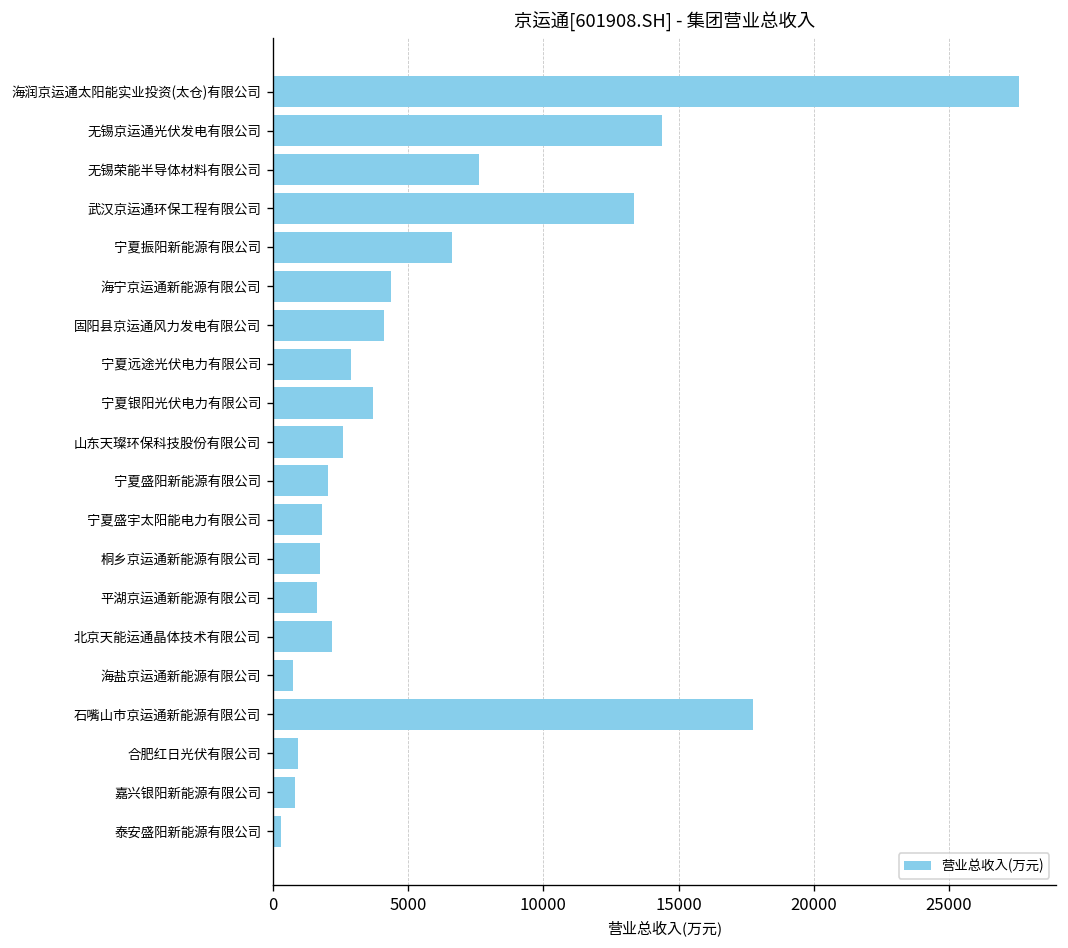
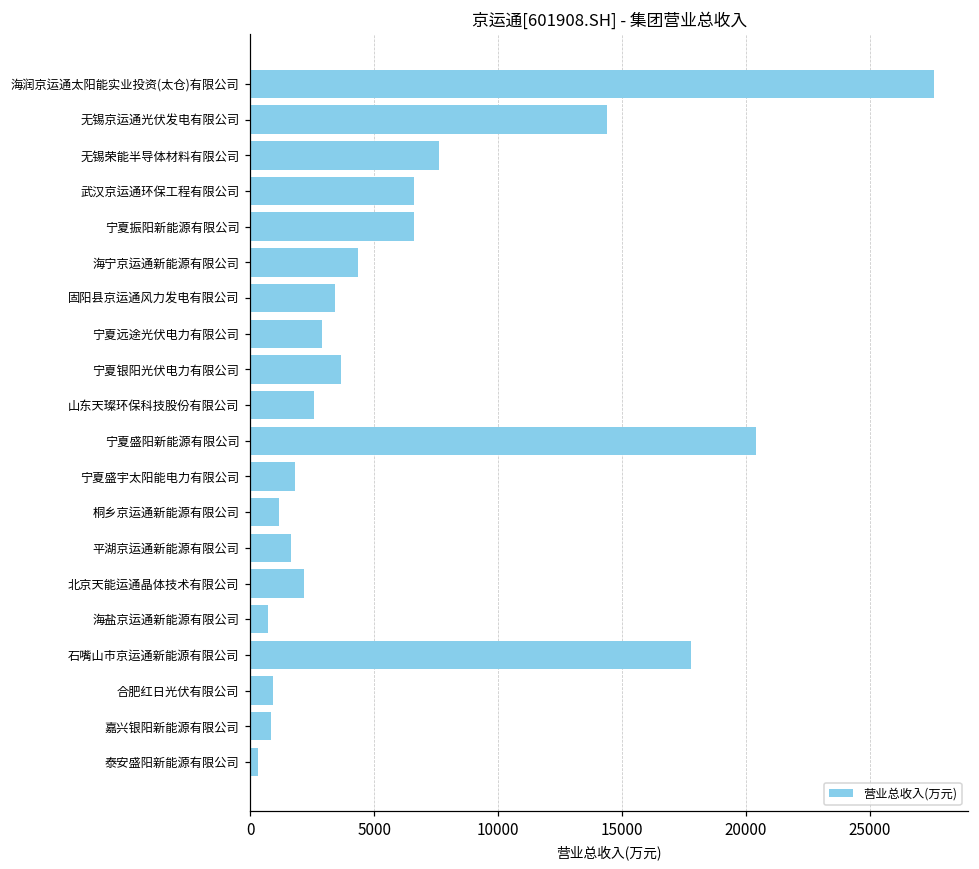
武汉京运通环保工程有限公司: 13400 -> 6600
固阳县京运通风力发电有限公司: 4100 -> 3400
宁夏盛阳新能源有限公司: 2000 -> 20400
桐乡京运通新能源有限公司: 1700 -> 1200
